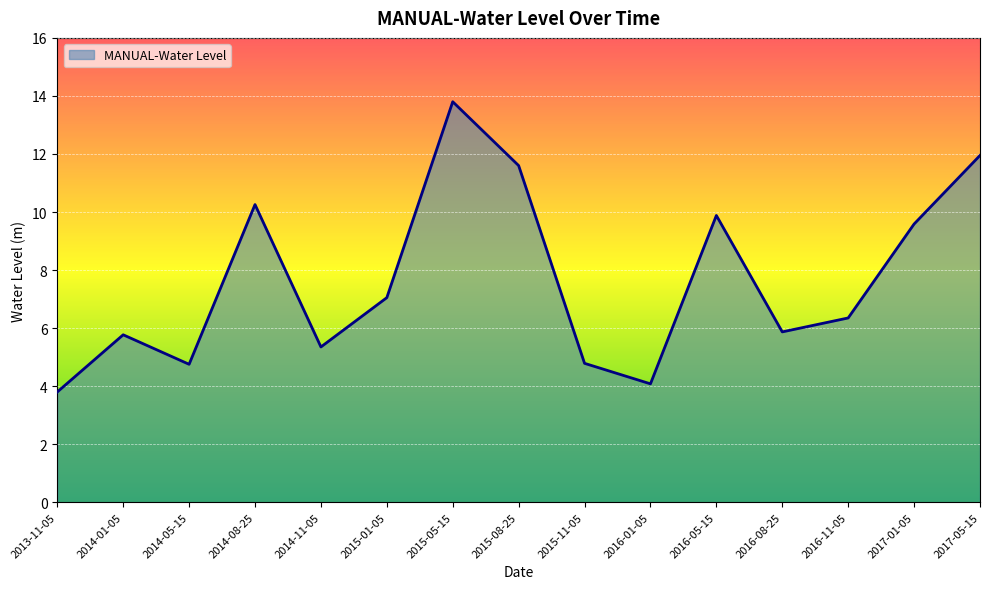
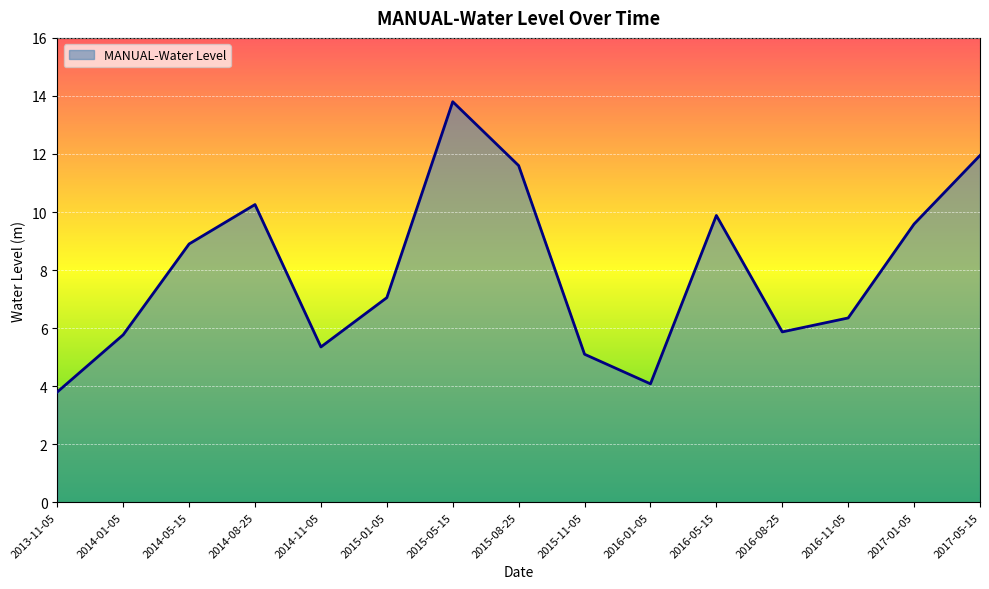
2014-05-15: 4.8 -> 8.9
2015-11-05: 4.8 -> 5.1
